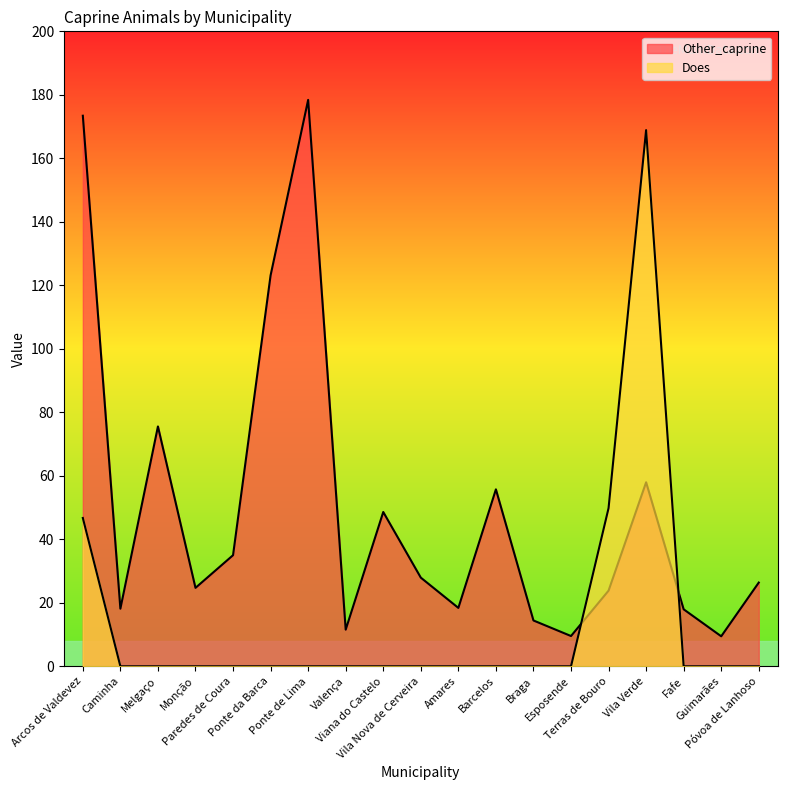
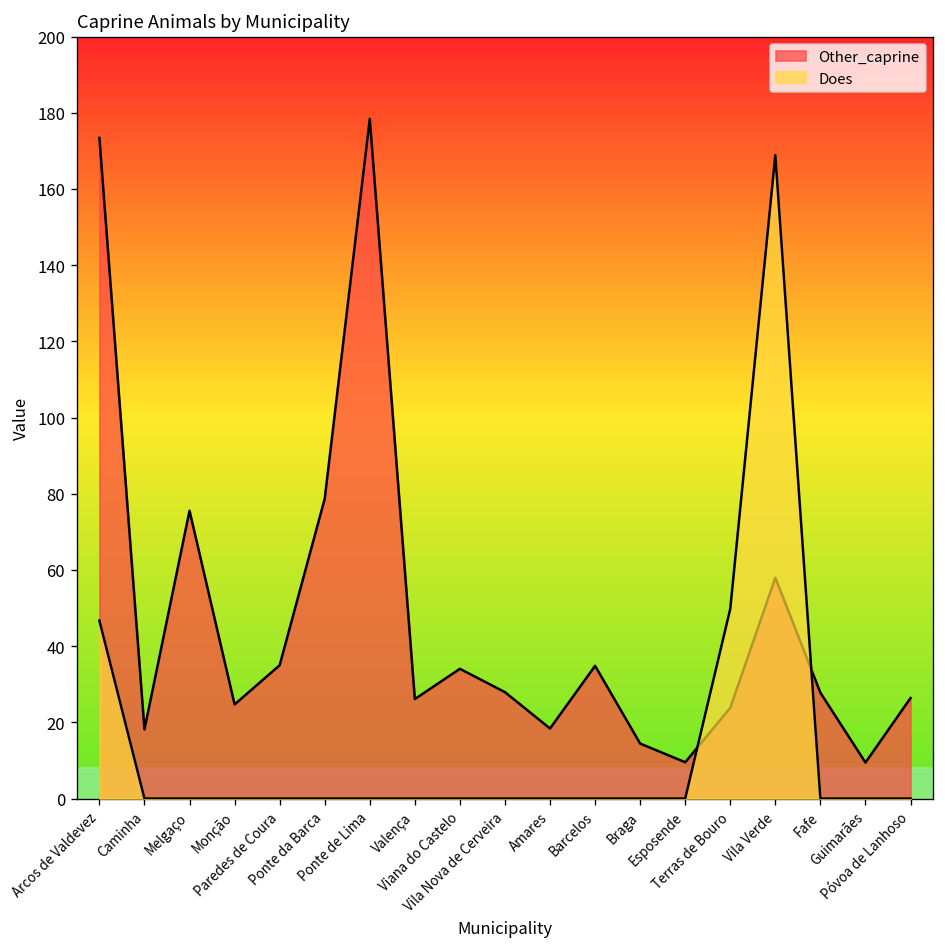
Other_caprine, Ponte da Barca: 123 -> 79
Other_caprine, Valença: 12 -> 26
Other_caprine, Viana do Castelo: 49 -> 34
Other_caprine, Barcelos: 56 -> 35
Other_caprine, Fafe: 18 -> 28
